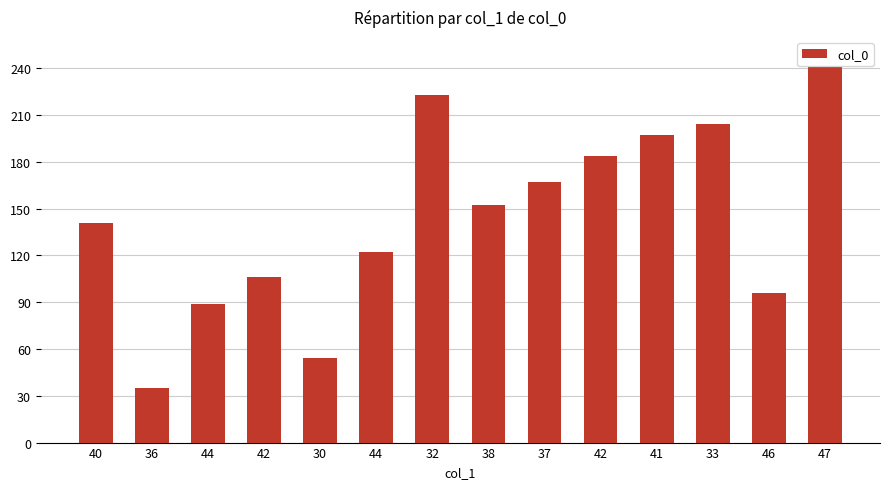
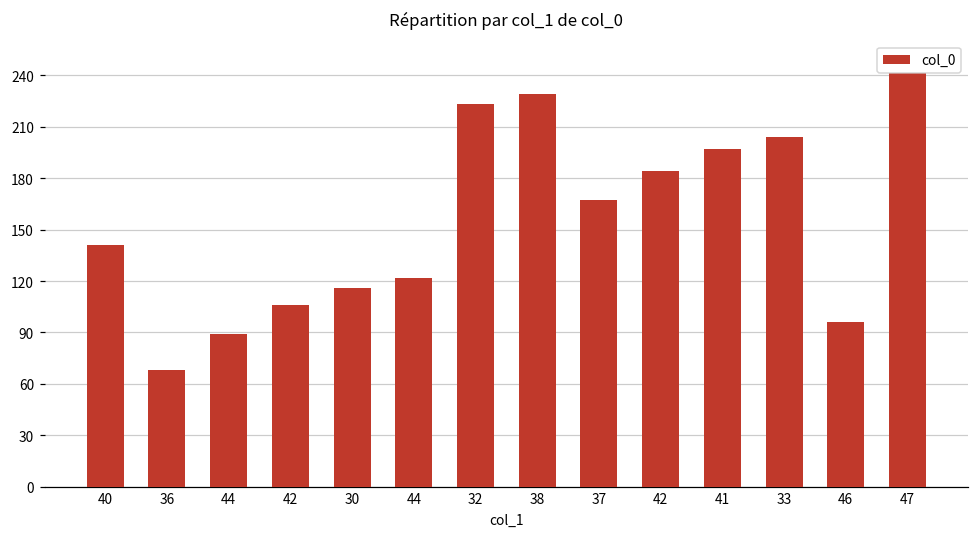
36: 35 -> 68
30: 54 -> 116
38: 152 -> 229
